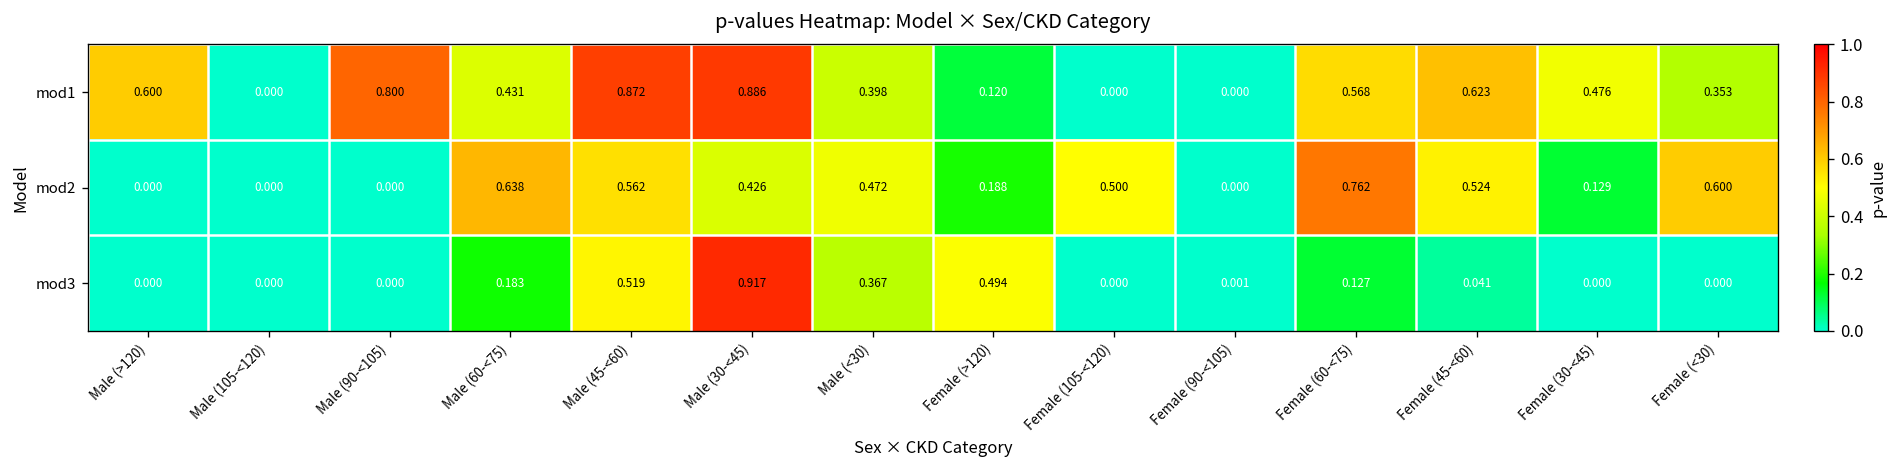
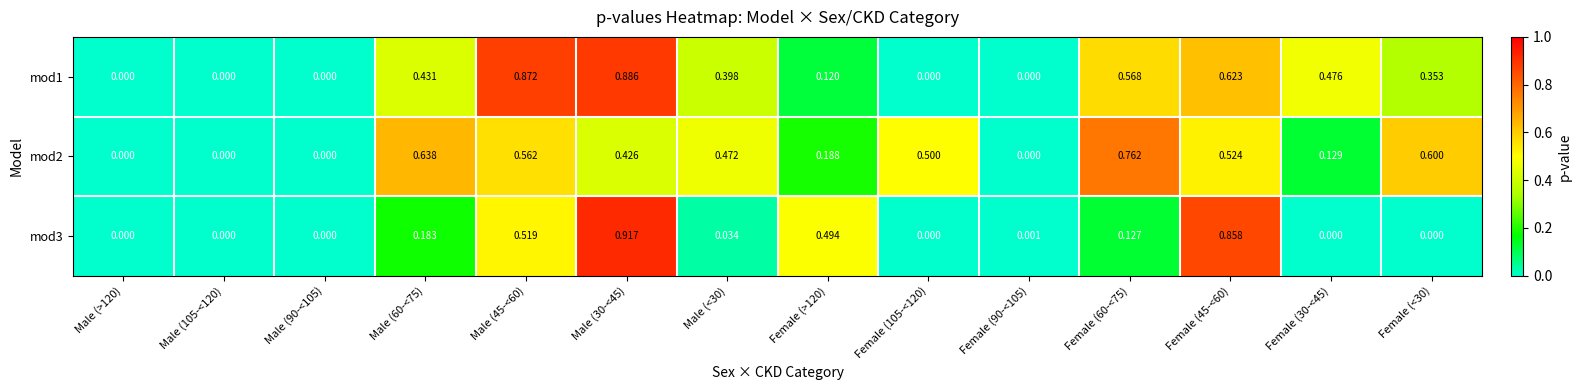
mod1, Male (>120): 0.600 -> 0.000
mod1, Male (90-<105): 0.800 -> 0.000
mod3, Male (<30): 0.367 -> 0.034
mod3, Female (45-<60): 0.041 -> 0.858
